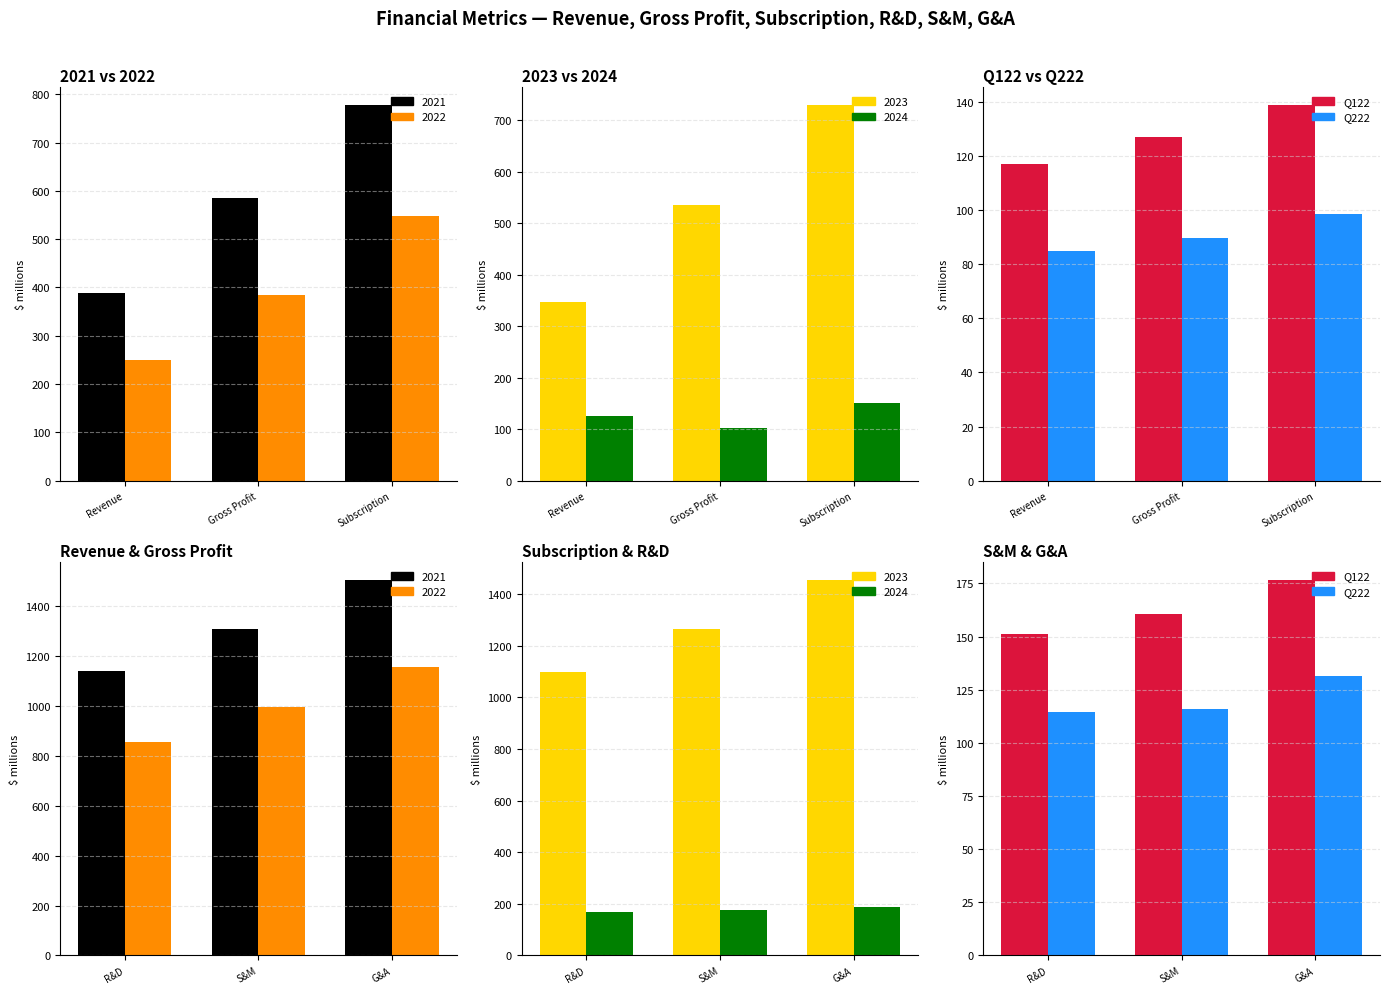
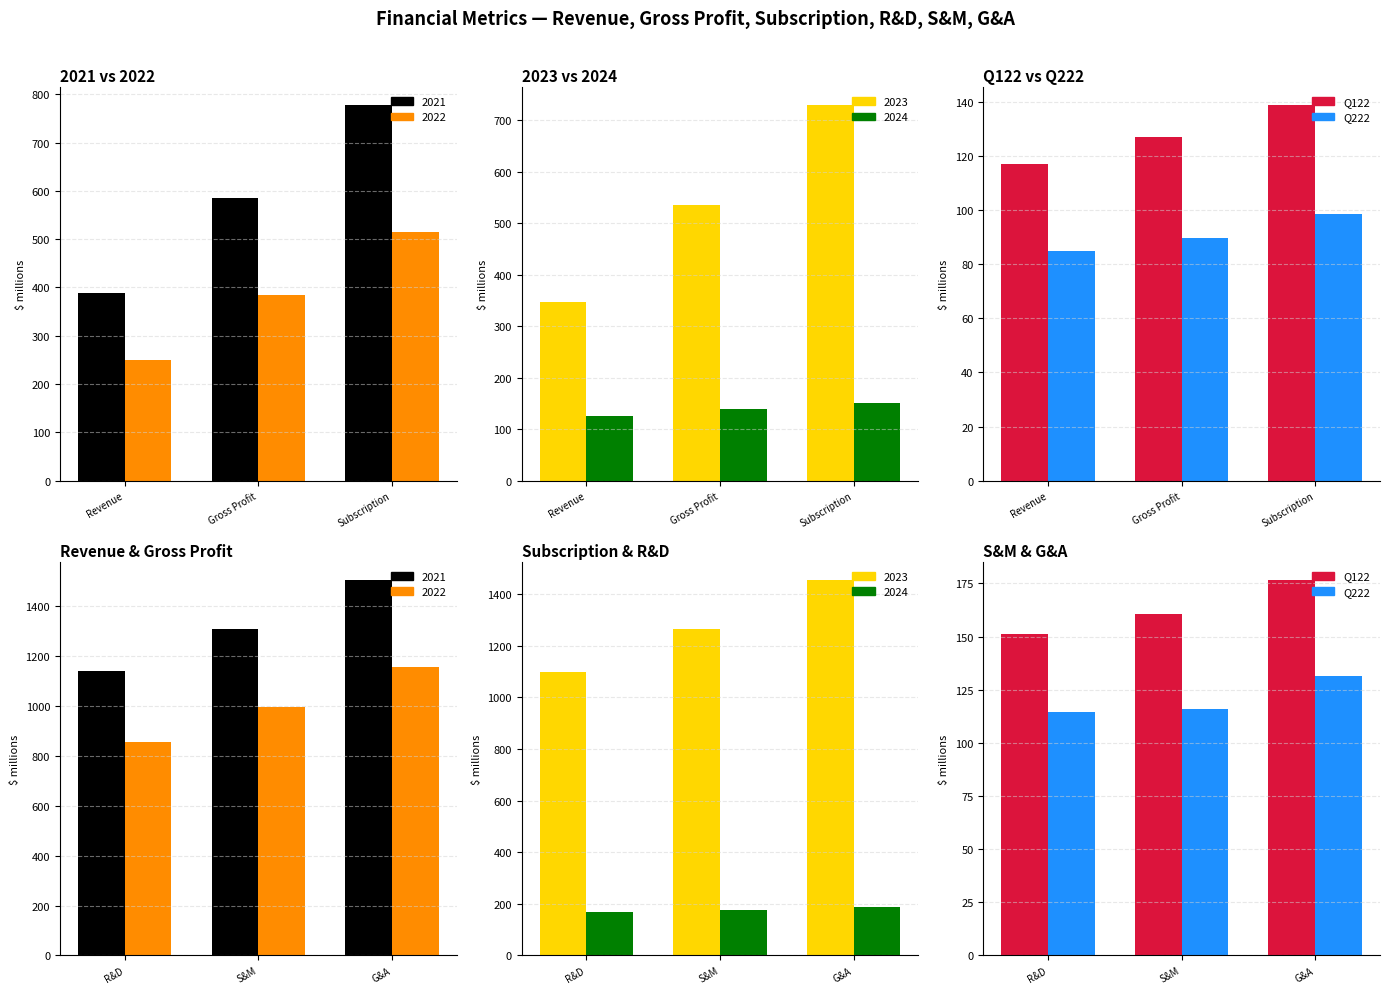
2021 vs 2022, 2022, Subscription: 550 -> 510
2023 vs 2024, 2024, Gross Profit: 100 -> 140
